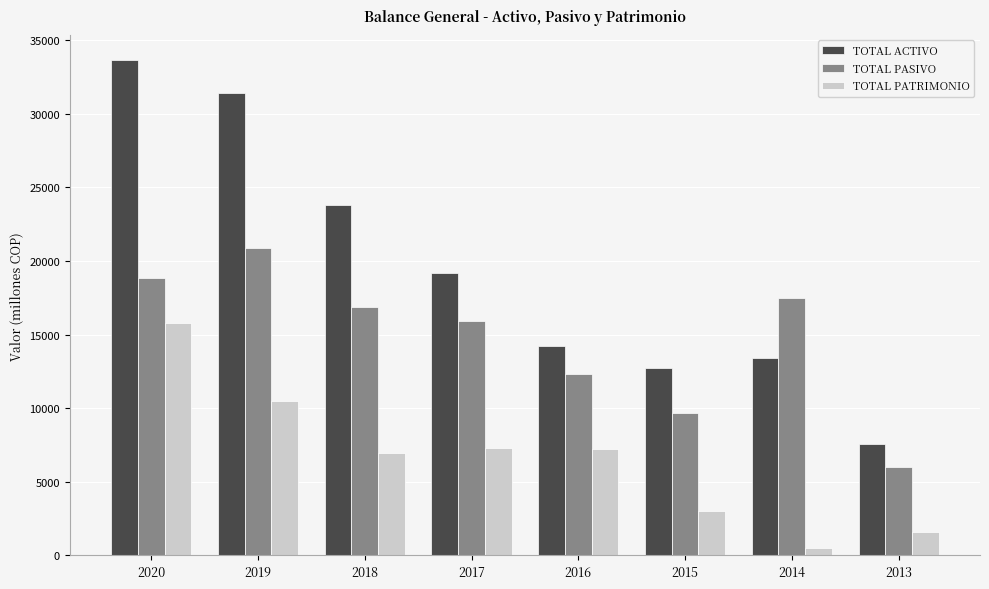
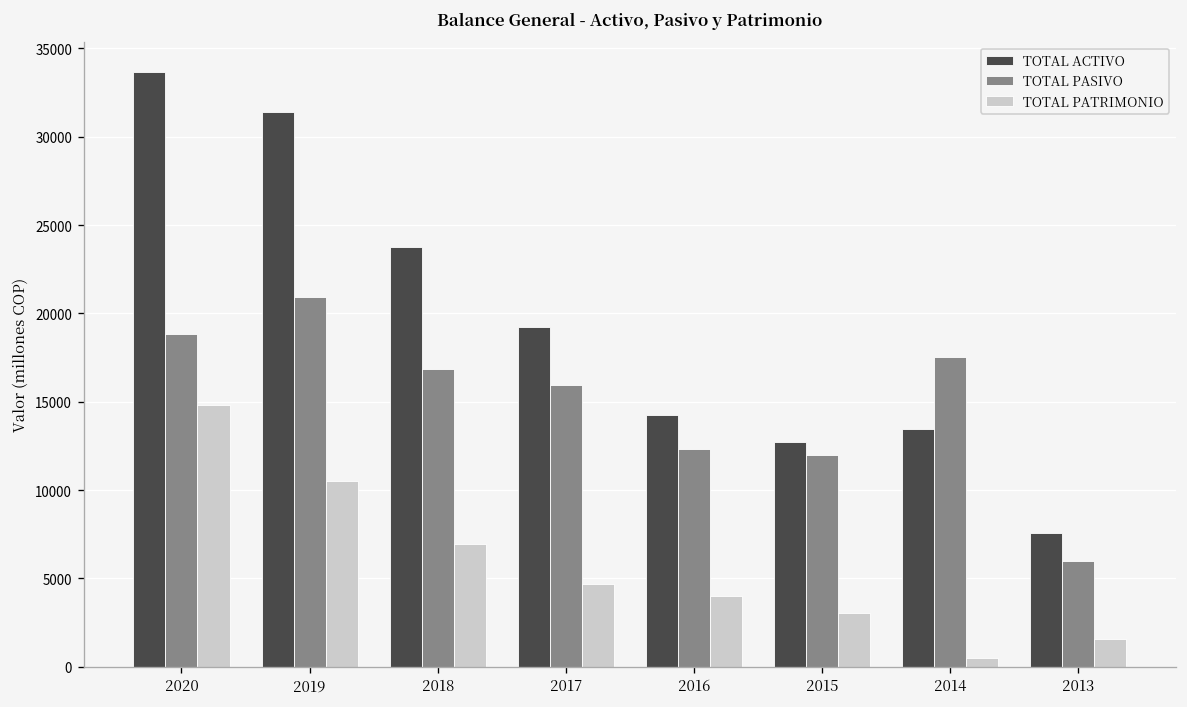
TOTAL PATRIMONIO, 2020: 15800 -> 14800
TOTAL PATRIMONIO, 2017: 7300 -> 4700
TOTAL PATRIMONIO, 2016: 7200 -> 4000
TOTAL PASIVO, 2015: 9700 -> 12000
